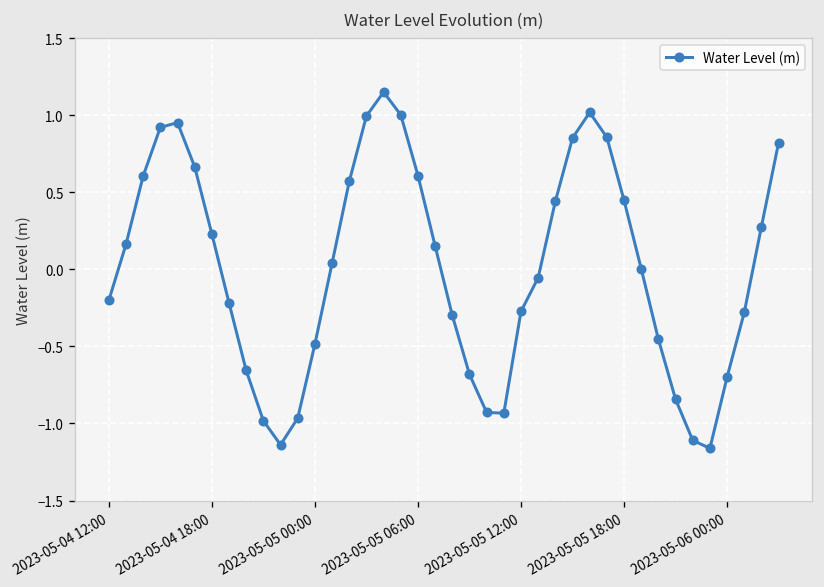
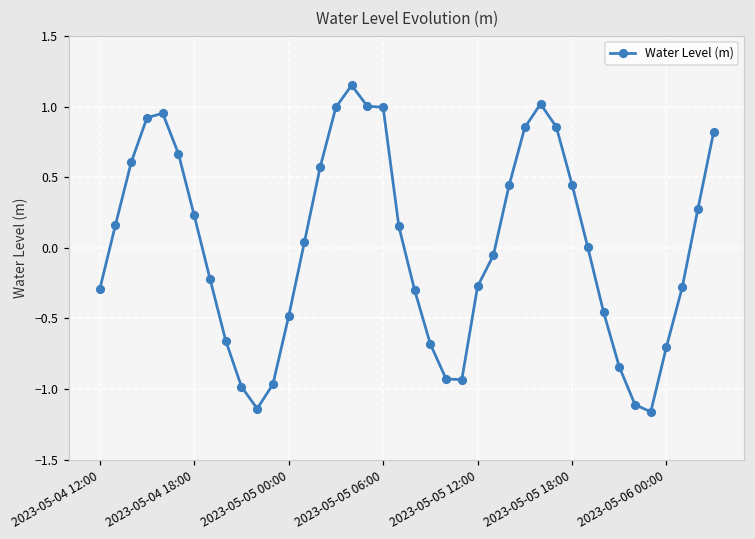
2023-05-04 12:00: -0.20 -> -0.29
2023-05-05 06:00: 0.61 -> 1.00
